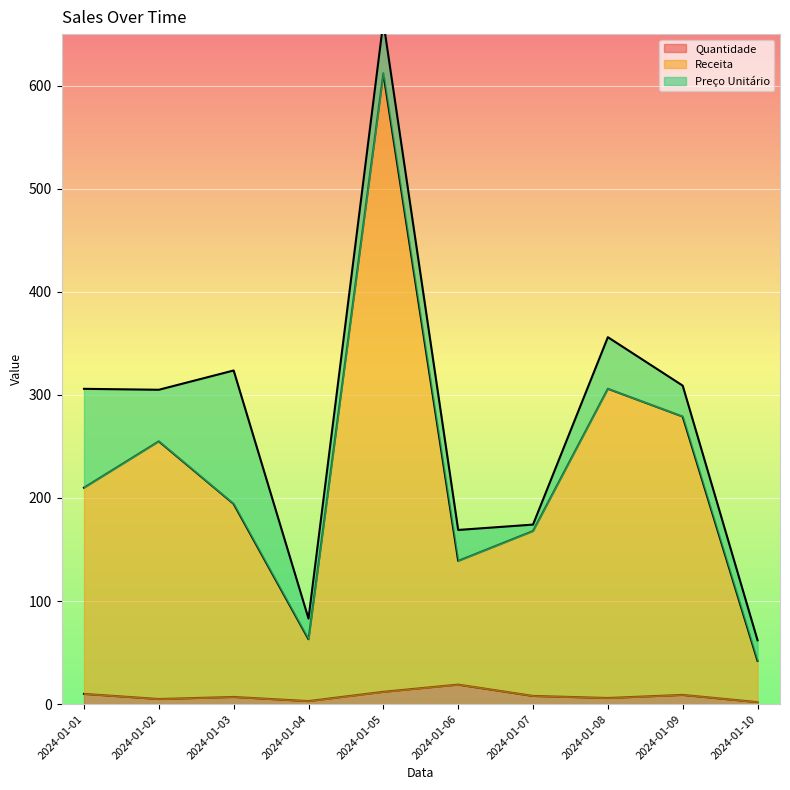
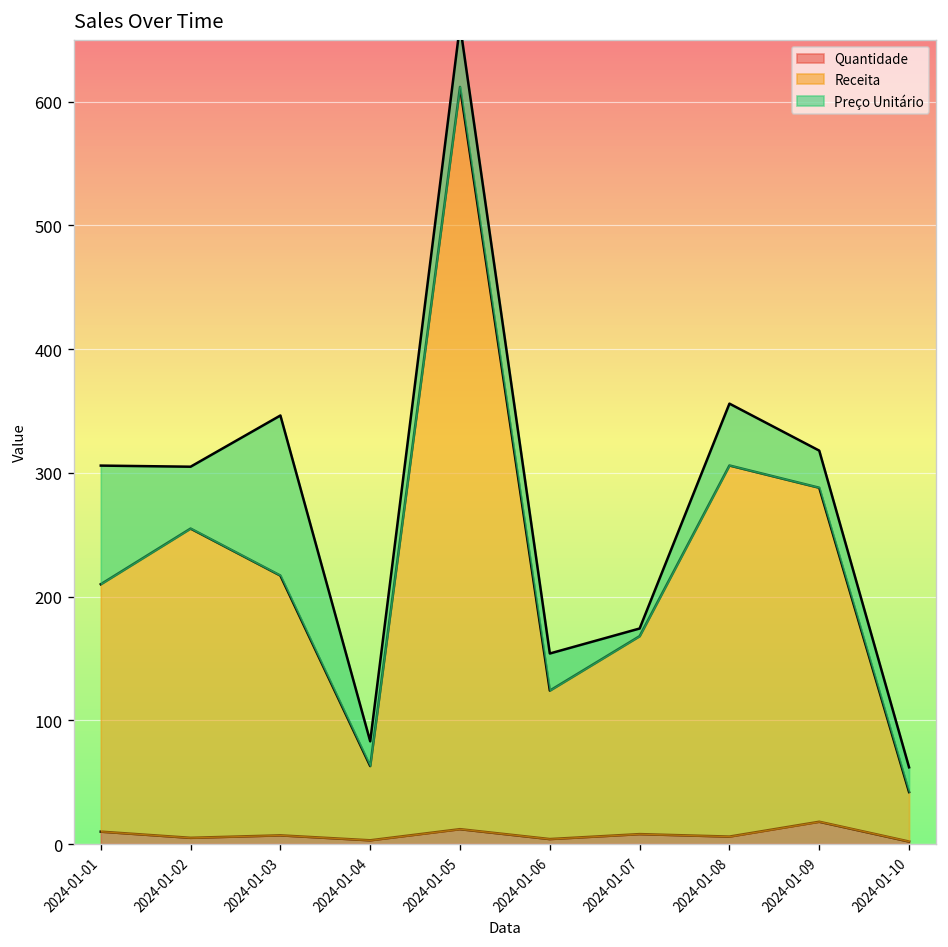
Receita, 2024-01-03: 187 -> 210
Quantidade, 2024-01-06: 19 -> 4
Quantidade, 2024-01-09: 9 -> 18
